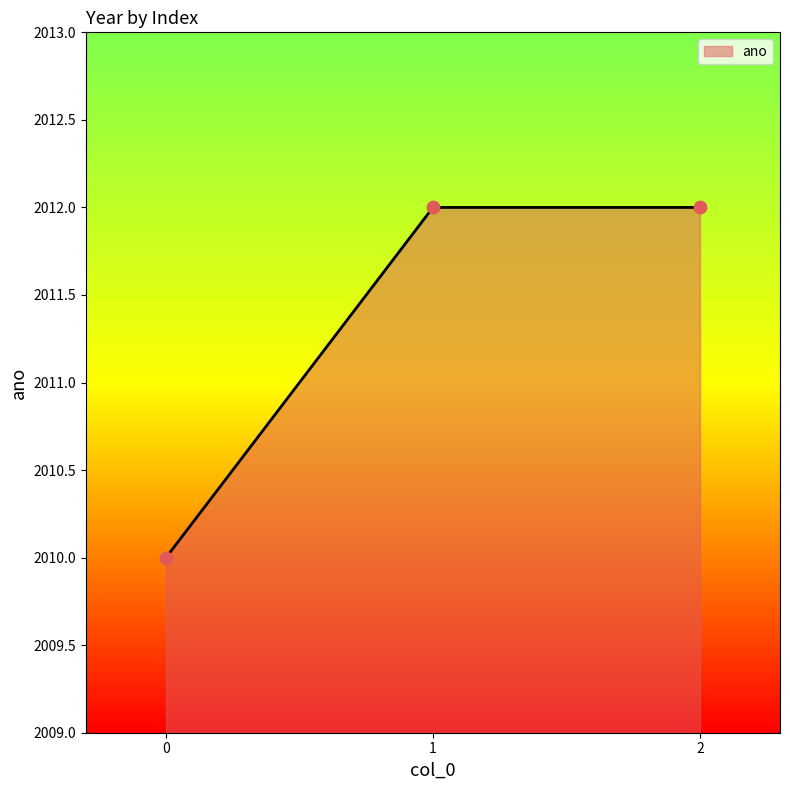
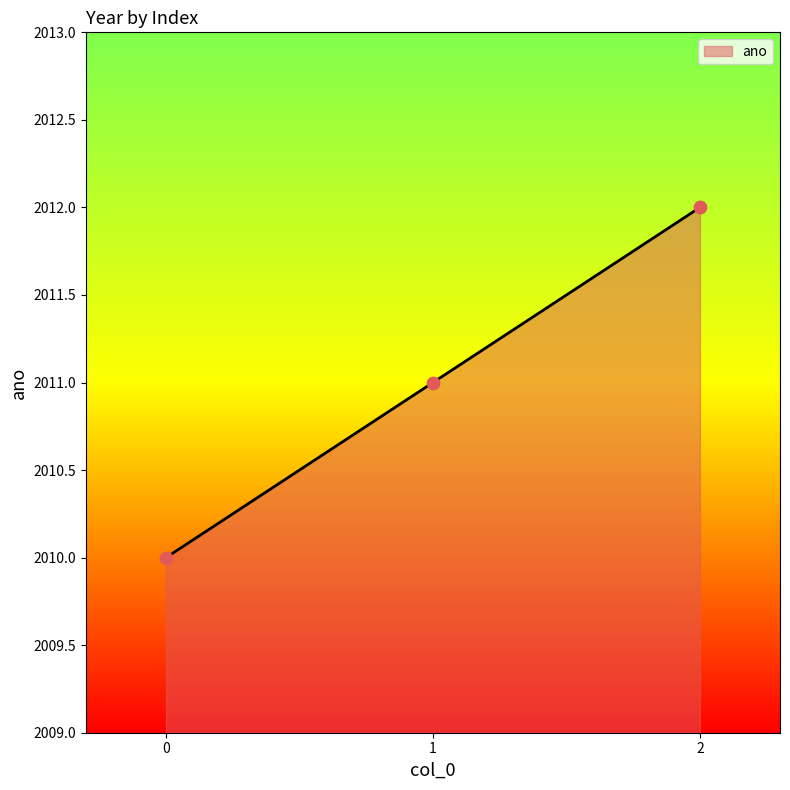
1: 2012 -> 2011
